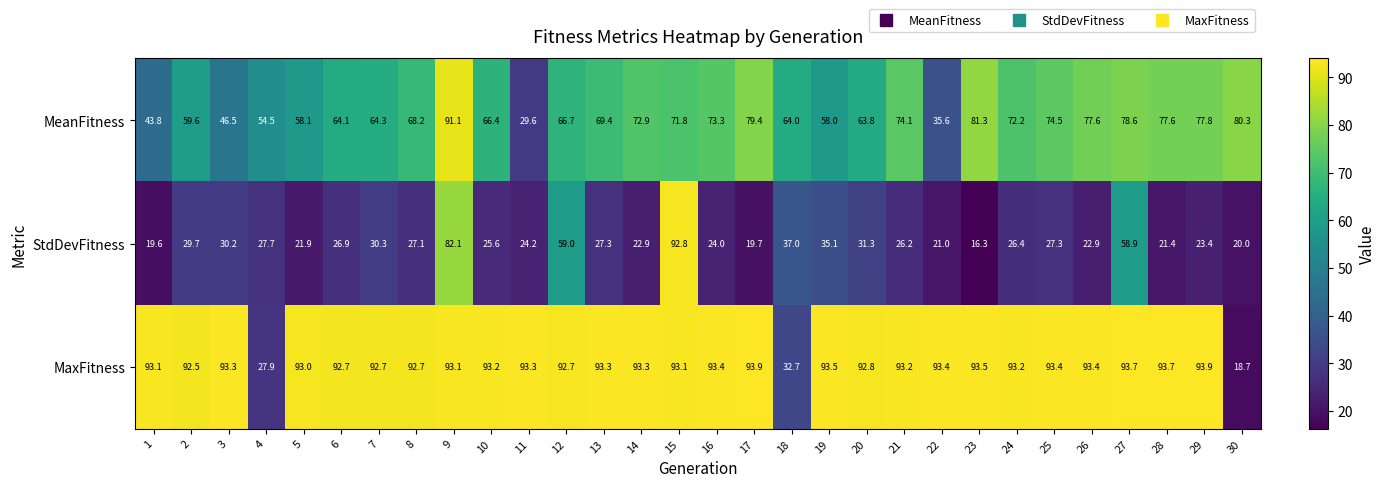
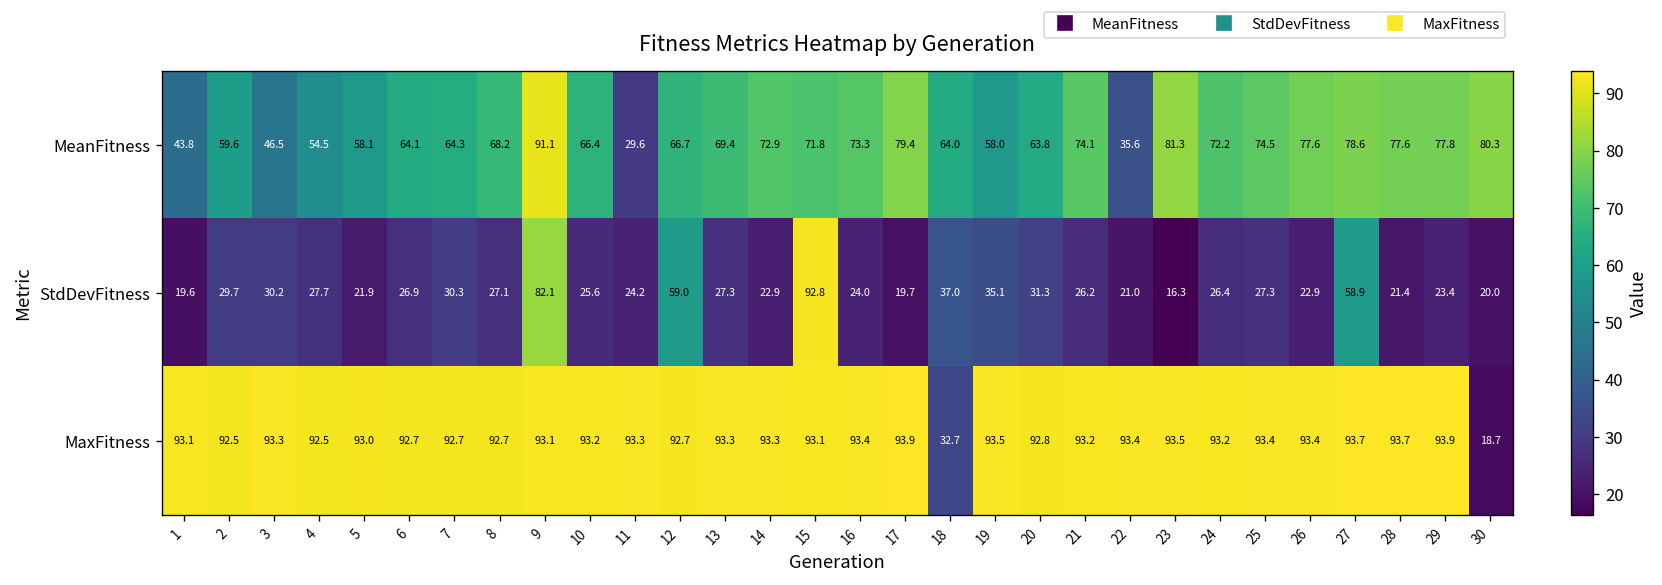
MaxFitness, 4: 27.9 -> 92.5
